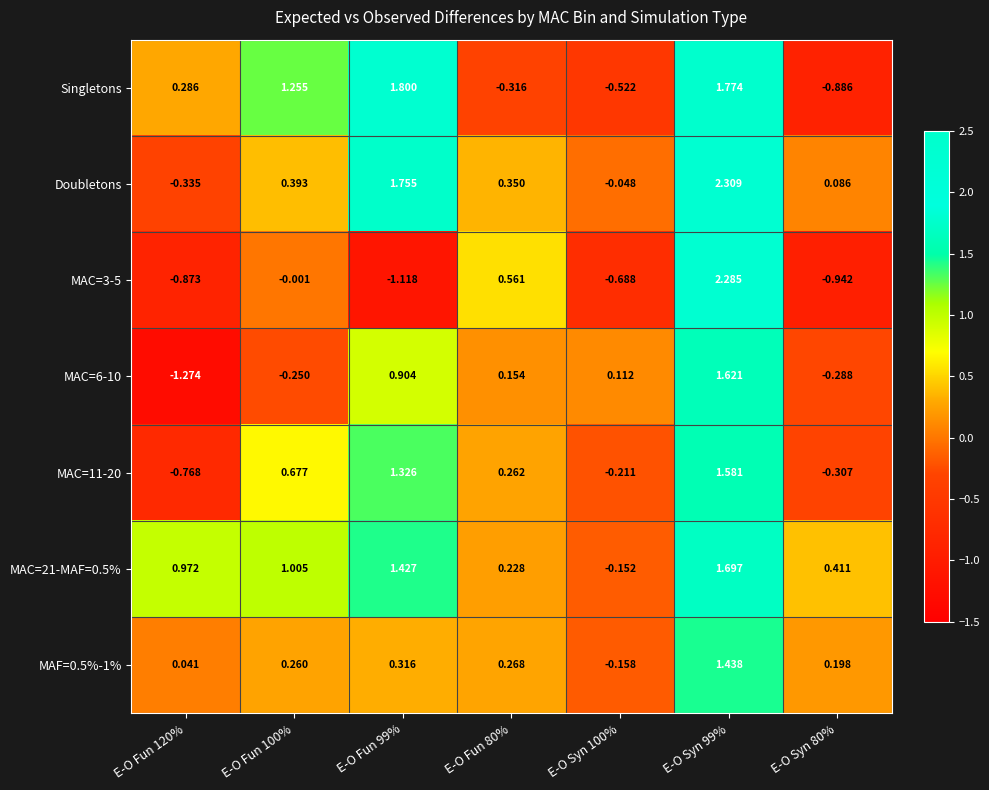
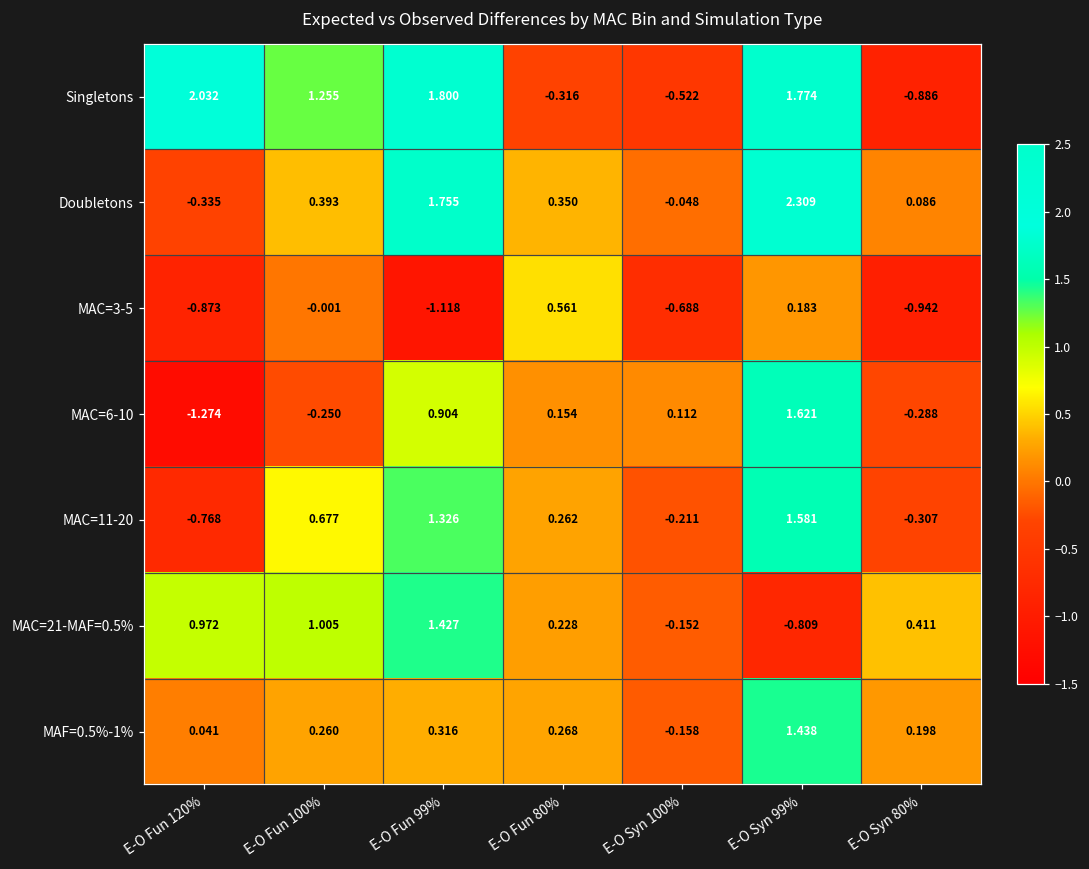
Singletons, E-O Fun 120%: 0.286 -> 2.032
MAC=3-5, E-O Syn 99%: 2.285 -> 0.183
MAC=21-MAF=0.5%, E-O Syn 99%: 1.697 -> -0.809
